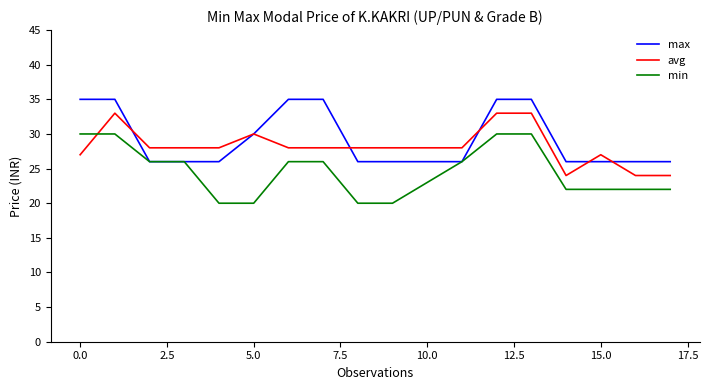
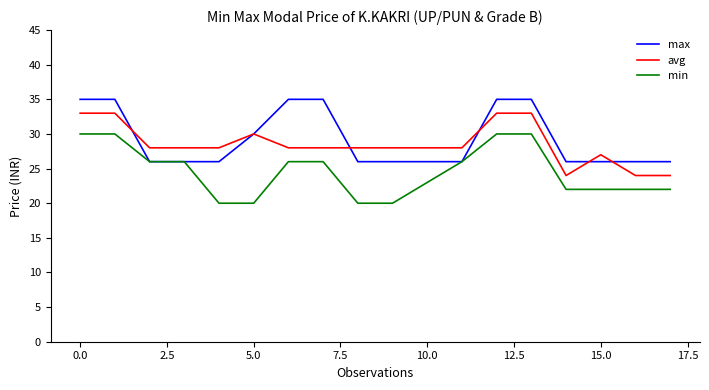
avg, 0.0: 27 -> 33
